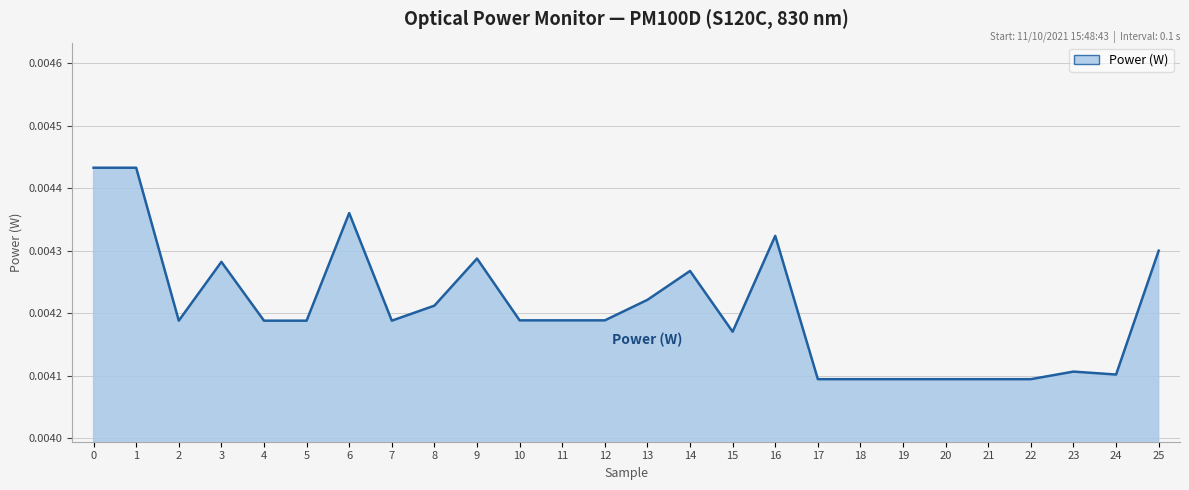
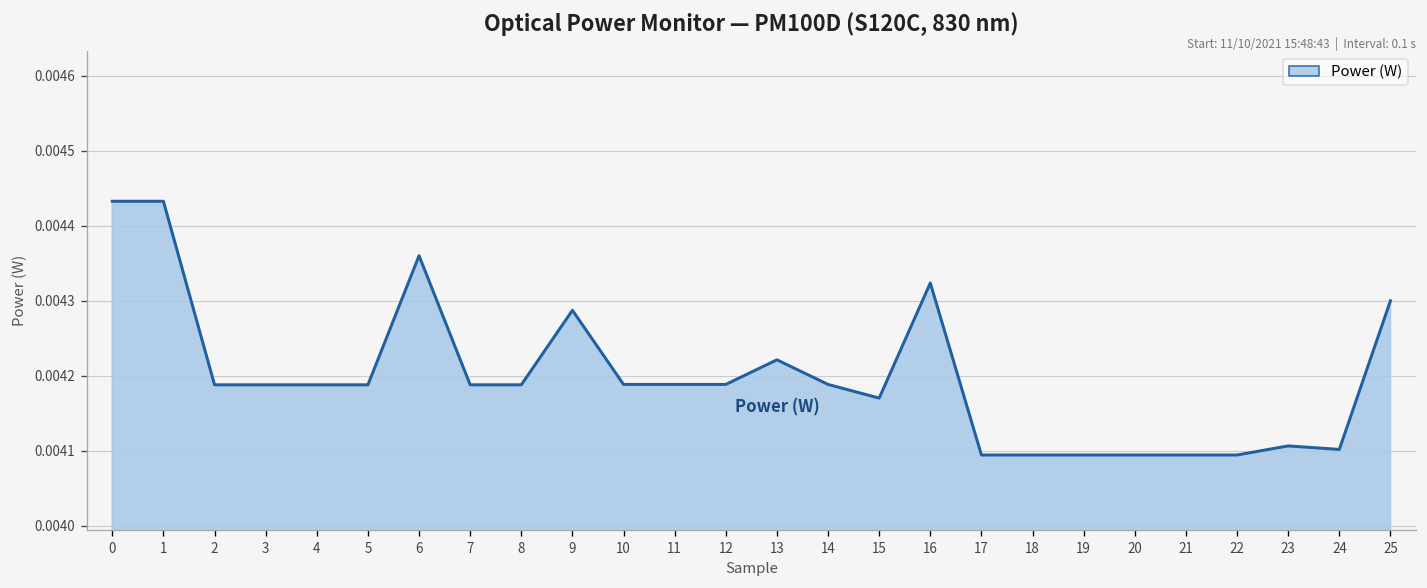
3: 0.00428 -> 0.00419
8: 0.00421 -> 0.00419
14: 0.00427 -> 0.00419
